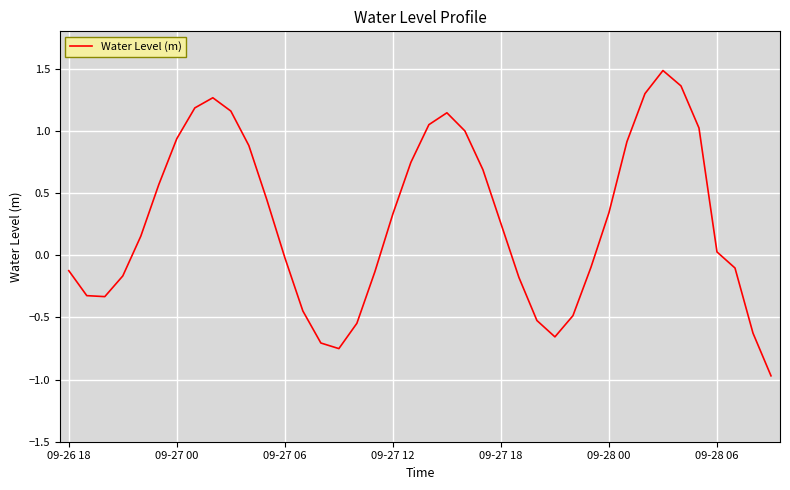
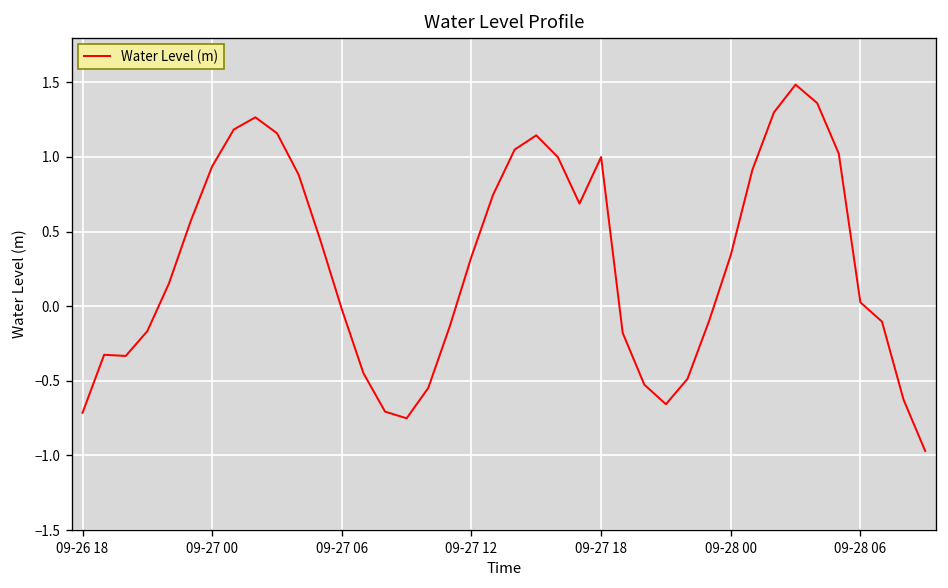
09-26 18: -0.12 -> -0.71
09-27 18: 0.25 -> 1.00
